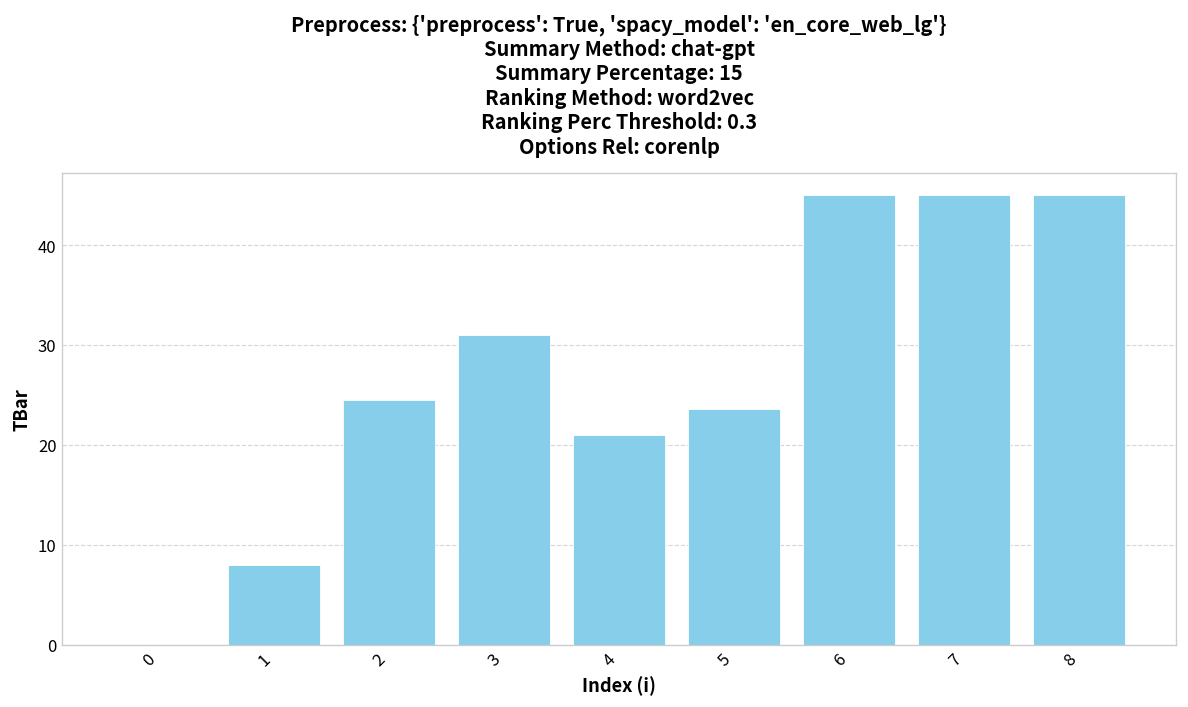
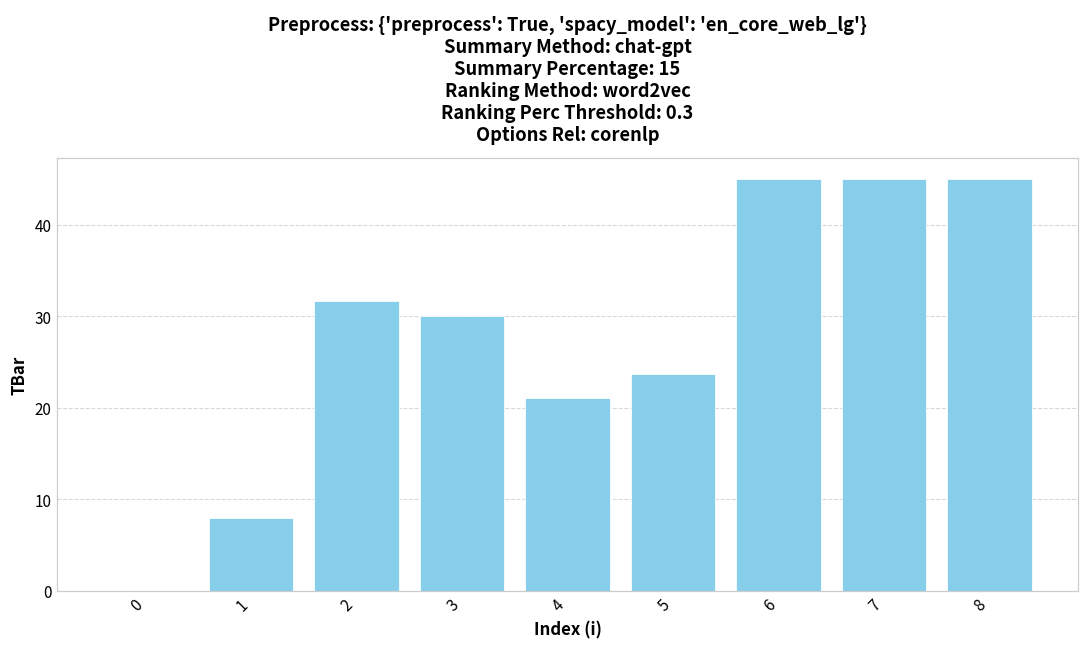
2: 24 -> 32
3: 31 -> 30
